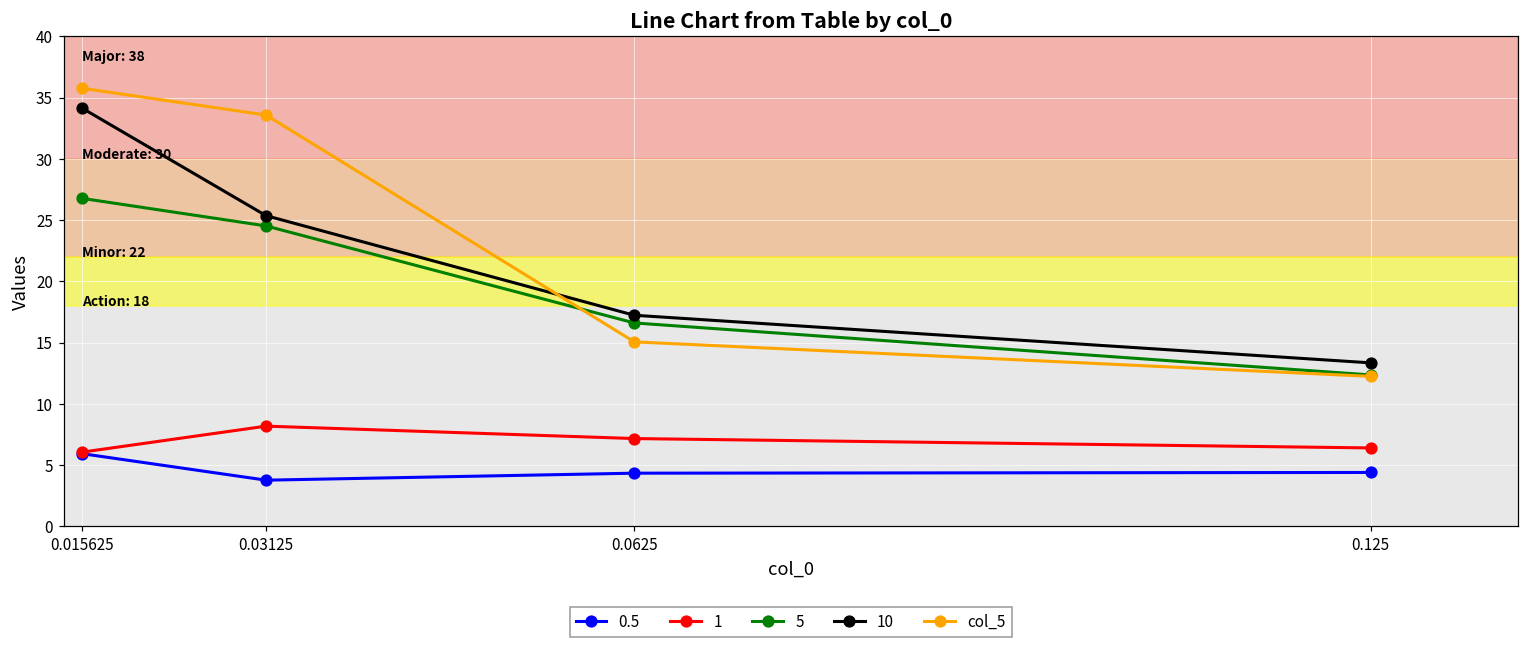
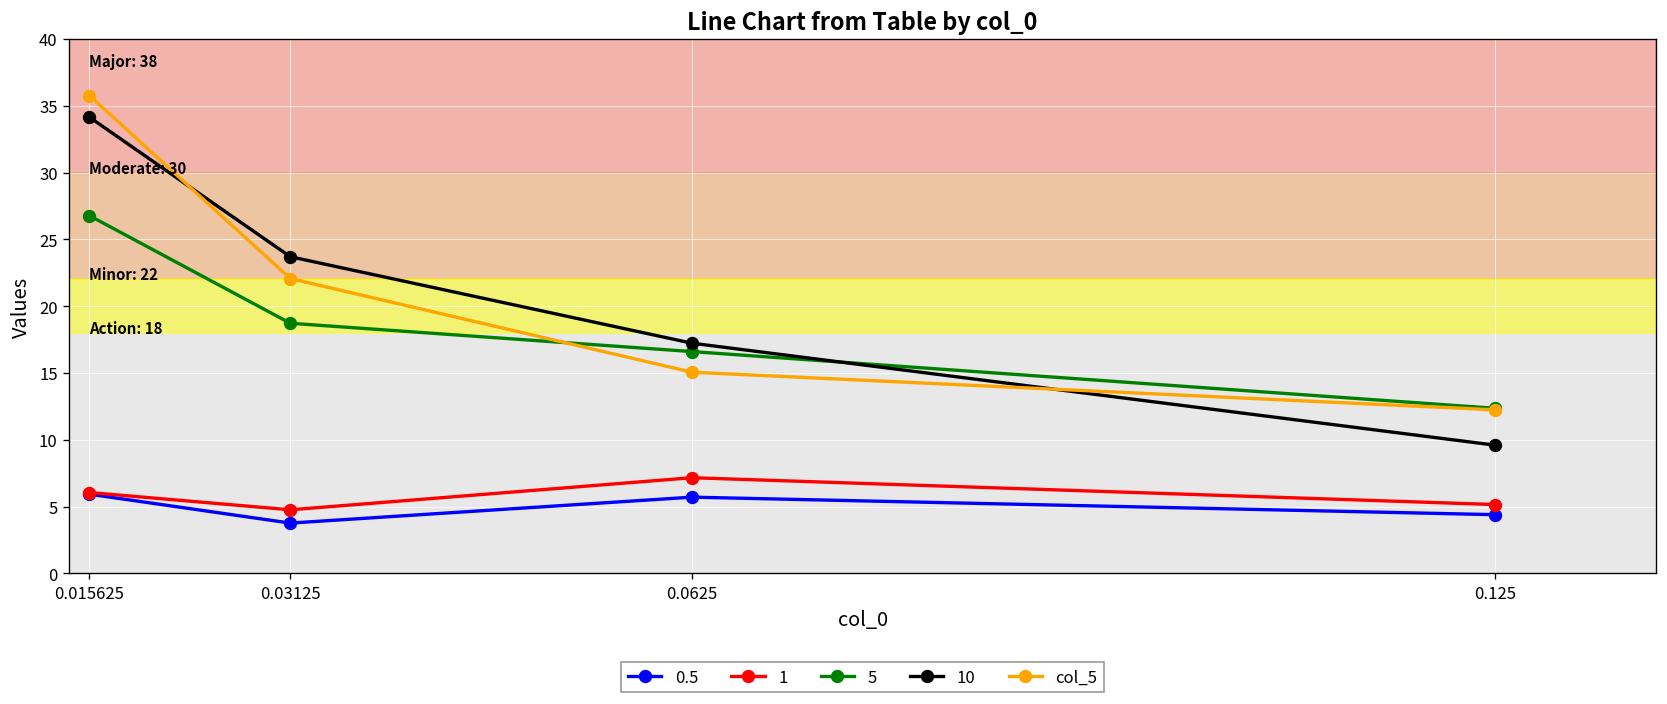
1, 0.03125: 8.2 -> 4.8
5, 0.03125: 24.5 -> 18.7
10, 0.03125: 25.4 -> 23.7
col_5, 0.03125: 33.6 -> 22.1
0.5, 0.0625: 4.3 -> 5.7
1, 0.125: 6.4 -> 5.2
10, 0.125: 13.3 -> 9.6
